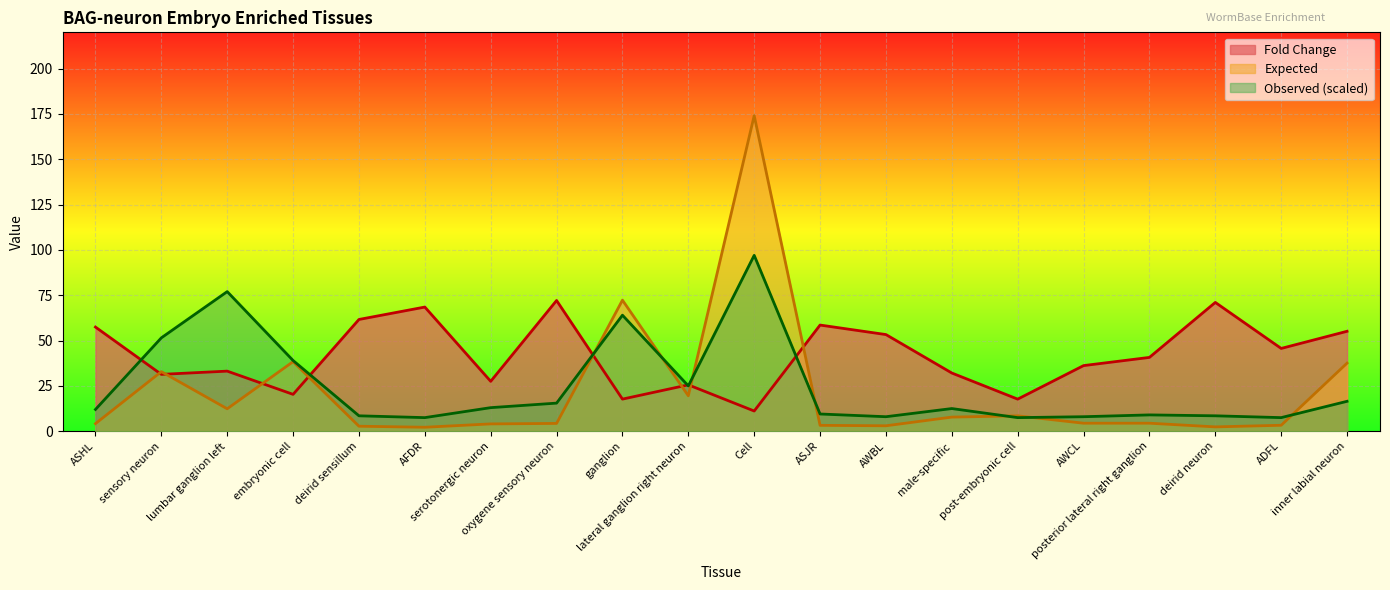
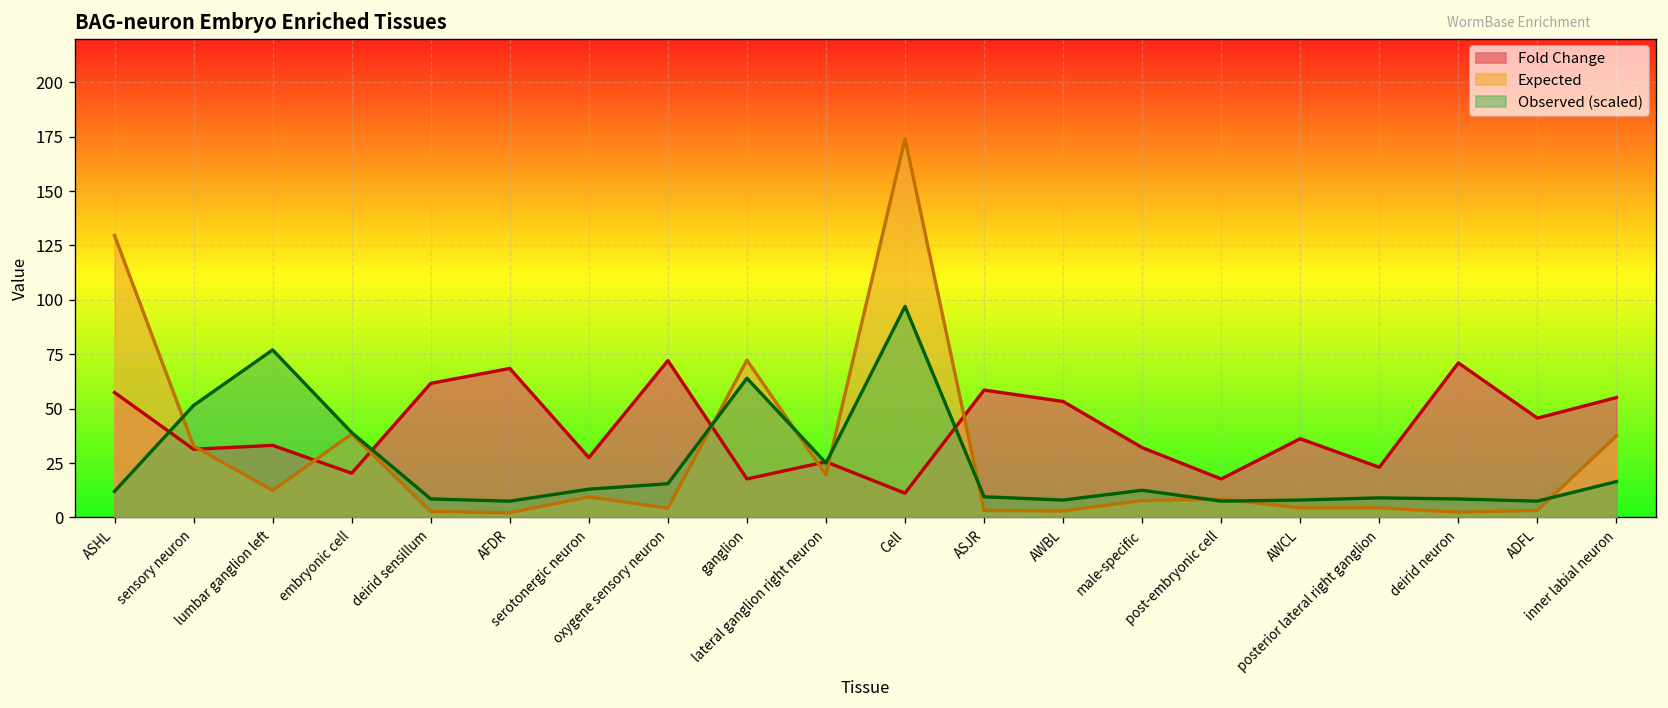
Expected, ASHL: 4 -> 130
Expected, serotonergic neuron: 4 -> 9
Fold Change, posterior lateral right ganglion: 41 -> 23
